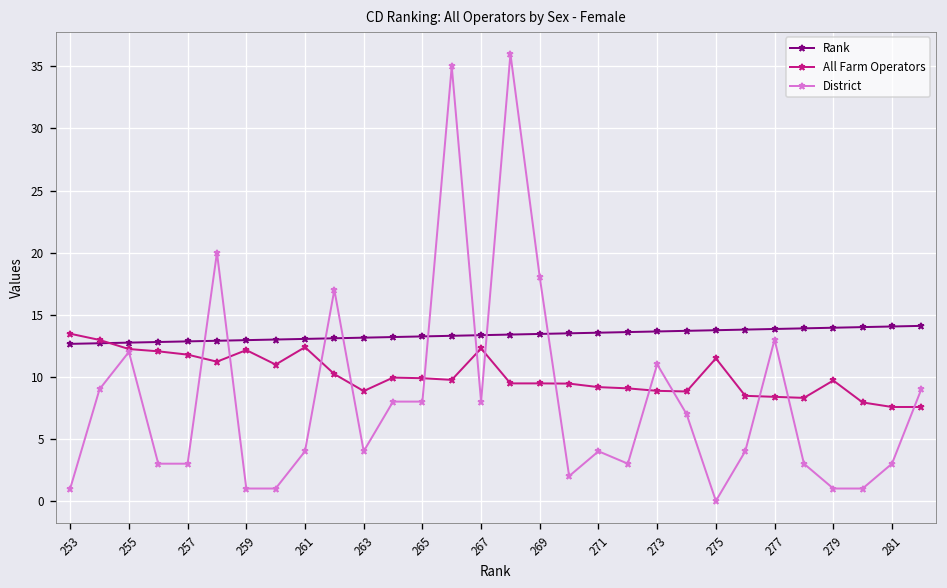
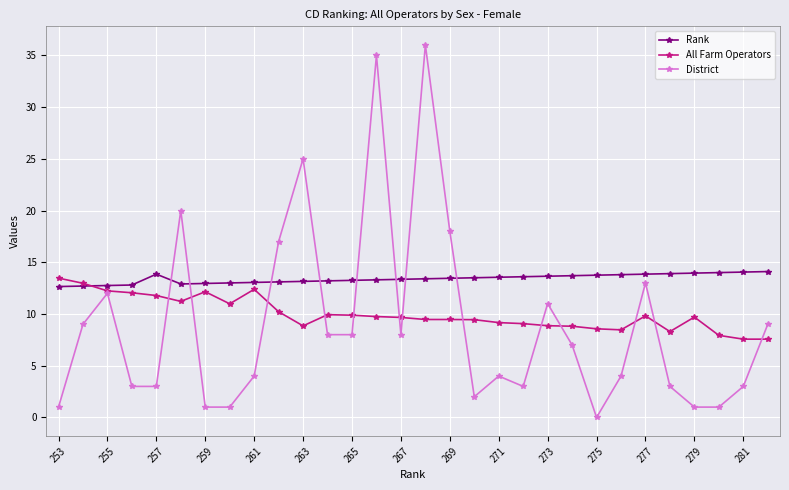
Rank, 257: 12.9 -> 13.9
District, 263: 4 -> 25
All Farm Operators, 267: 12.3 -> 9.7
All Farm Operators, 275: 11.5 -> 8.6
All Farm Operators, 277: 8.4 -> 9.8
